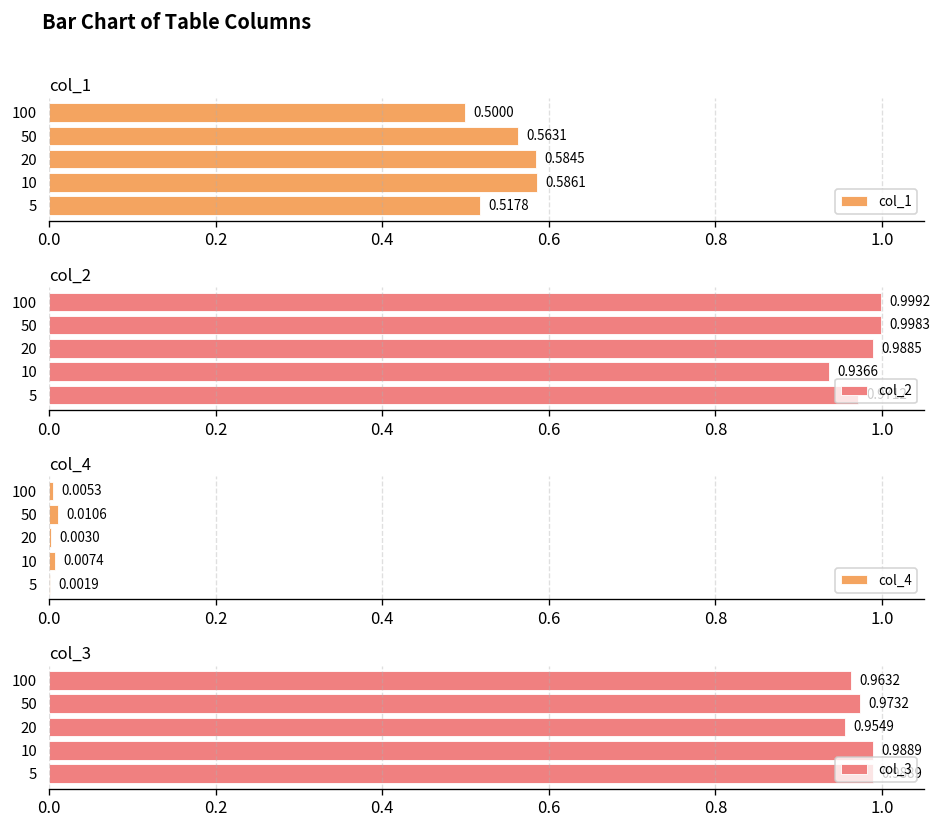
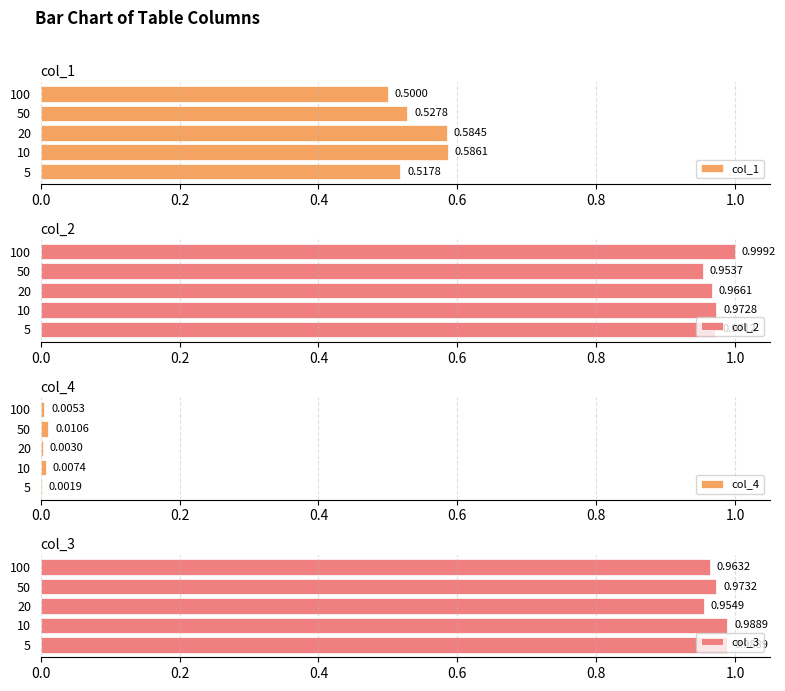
col_1, 50: 0.5631 -> 0.5278
col_2, 50: 0.9983 -> 0.9537
col_2, 20: 0.9885 -> 0.9661
col_2, 10: 0.9366 -> 0.9728
